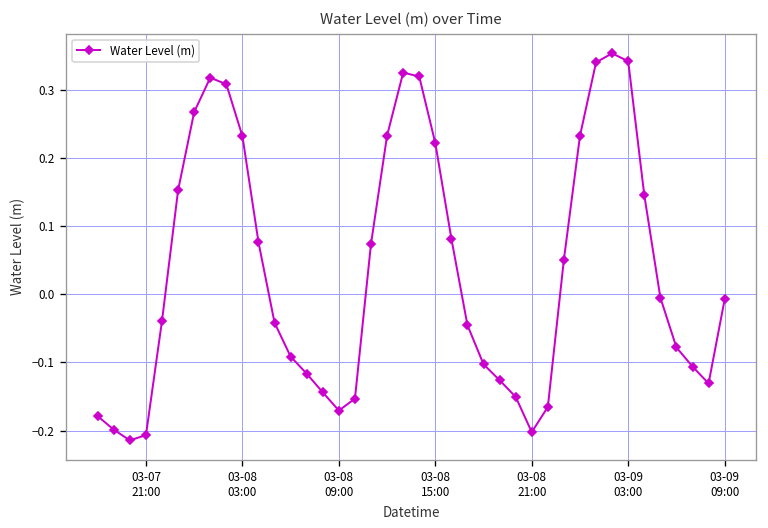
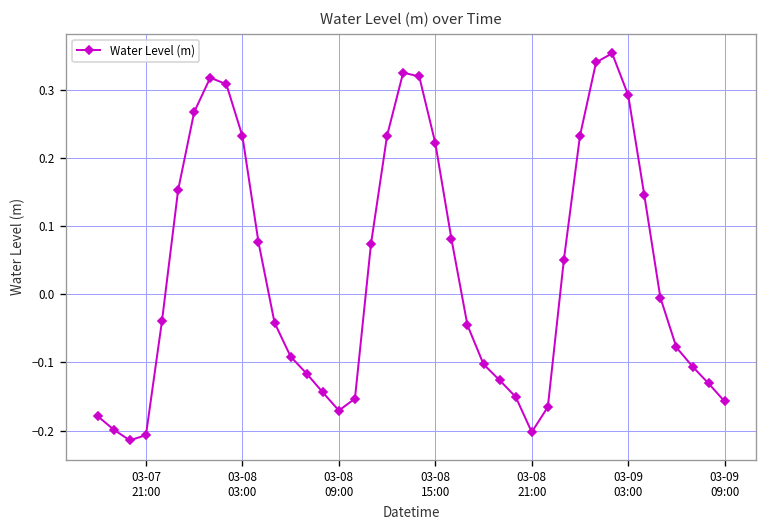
03-09 03:00: 0.34 -> 0.29
03-09 09:00: -0.01 -> -0.16
